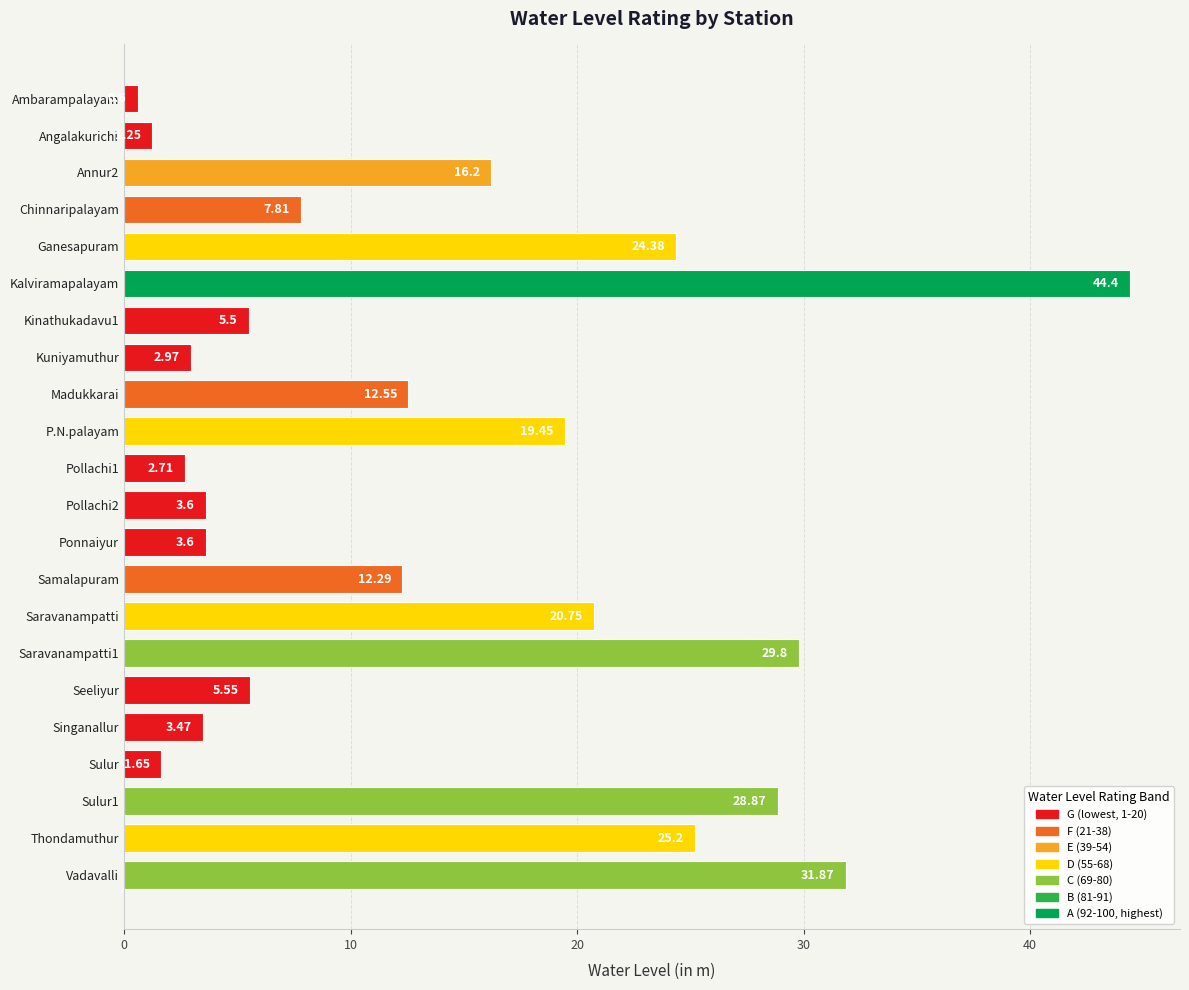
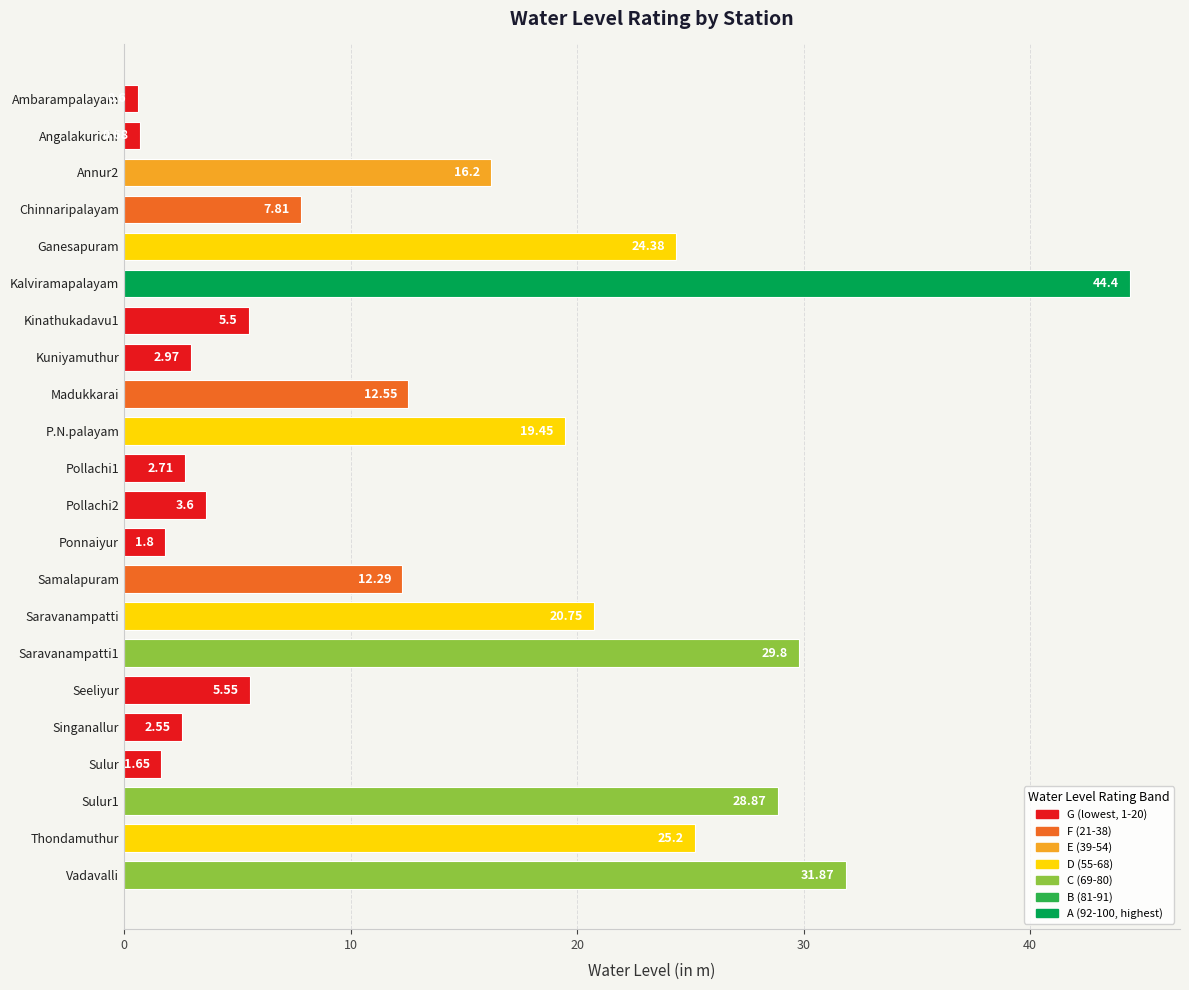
Angalakurichi: 1.3 -> 0.7
Ponnaiyur: 3.6 -> 1.8
Singanallur: 3.47 -> 2.55
